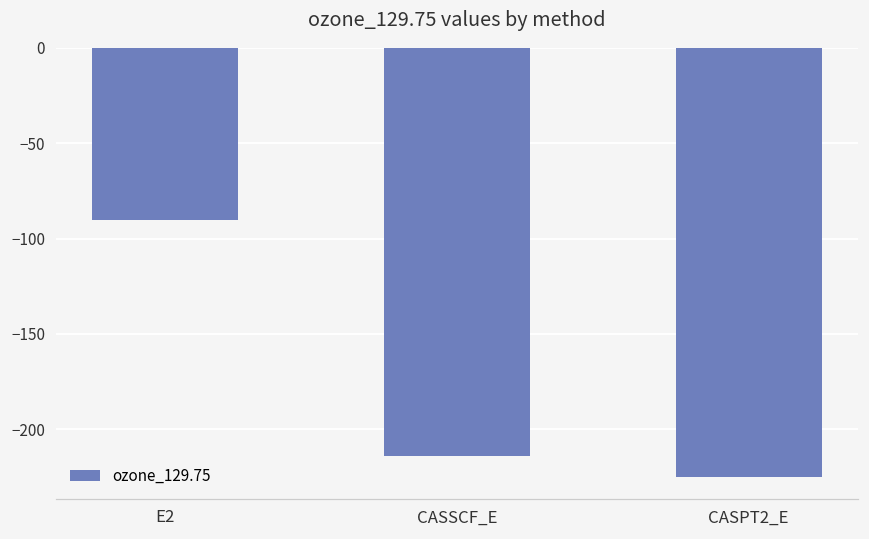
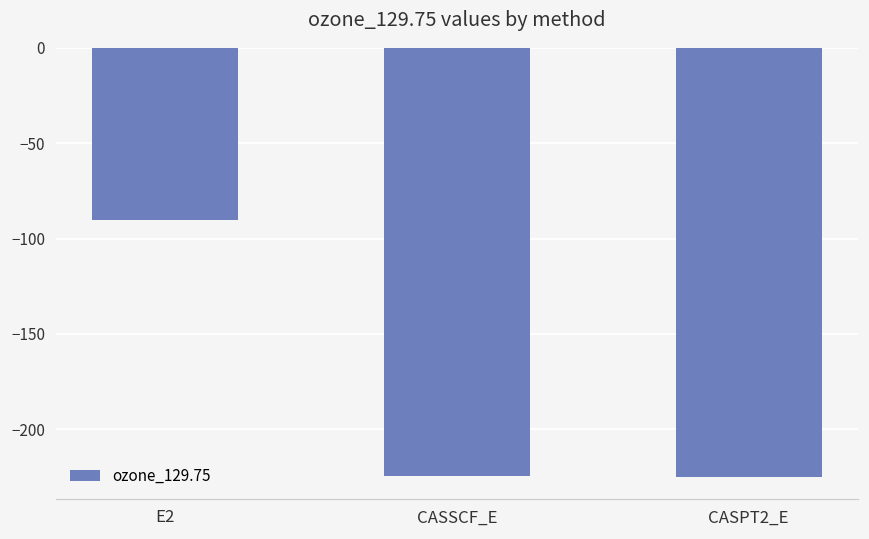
CASSCF_E: -214 -> -225
